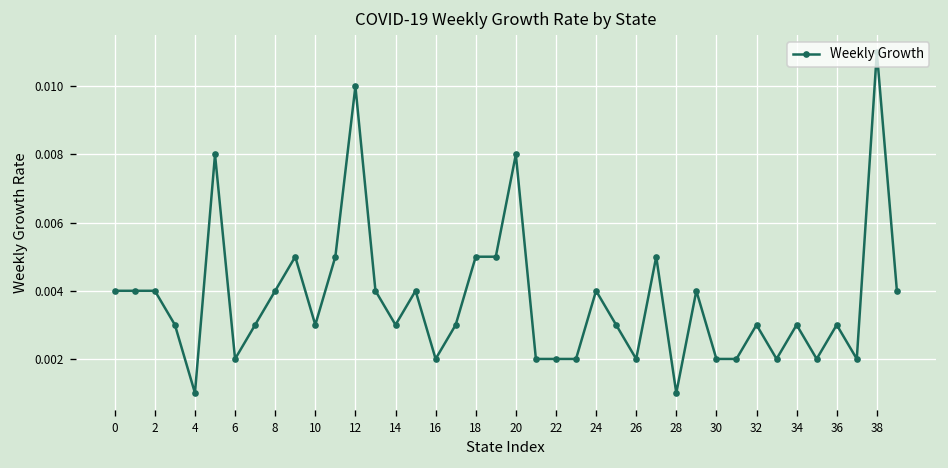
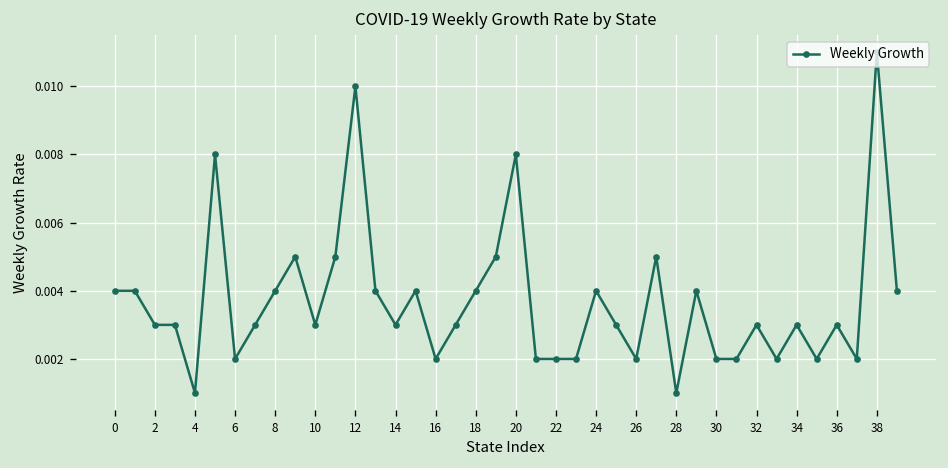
2: 0.004 -> 0.003
18: 0.005 -> 0.004
